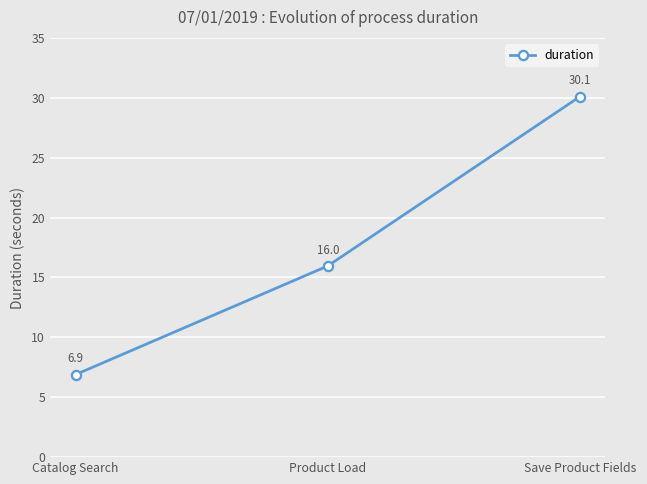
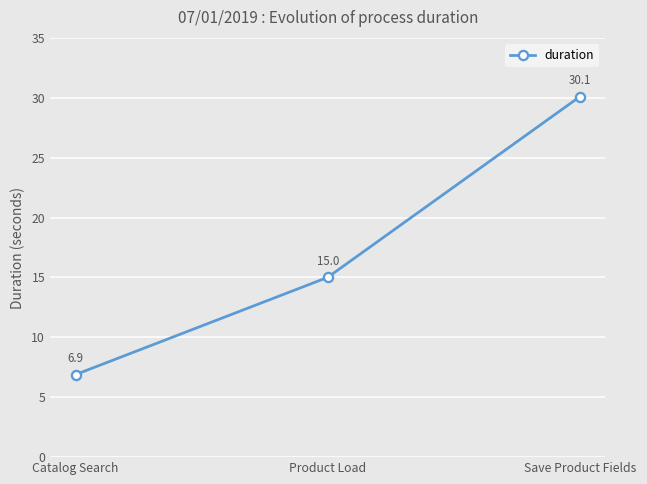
Product Load: 16.0 -> 15.0
